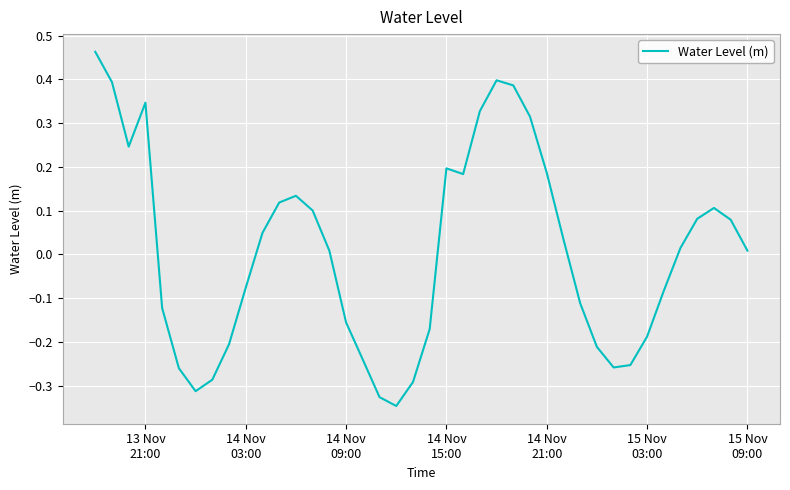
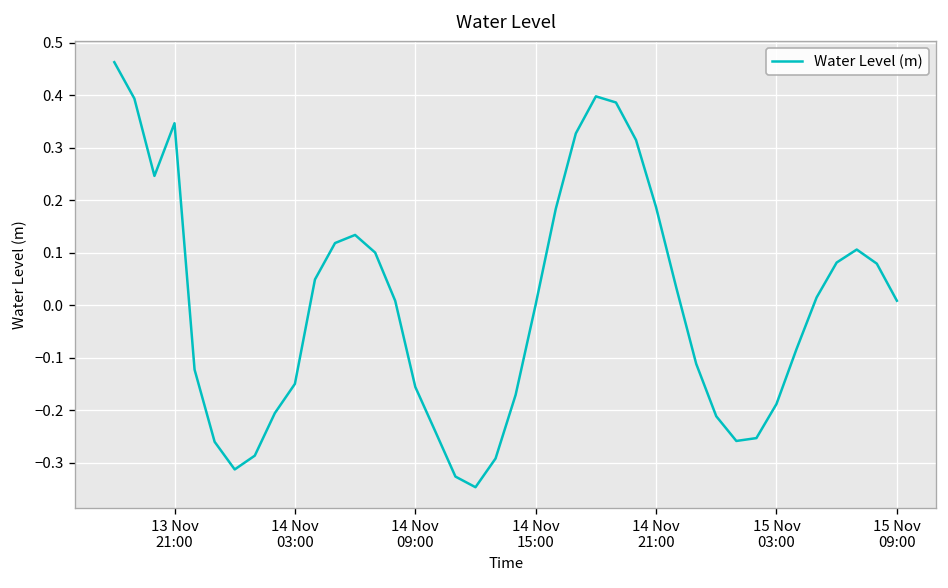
14 Nov 03:00: -0.08 -> -0.15
14 Nov 15:00: 0.20 -> 0.00
